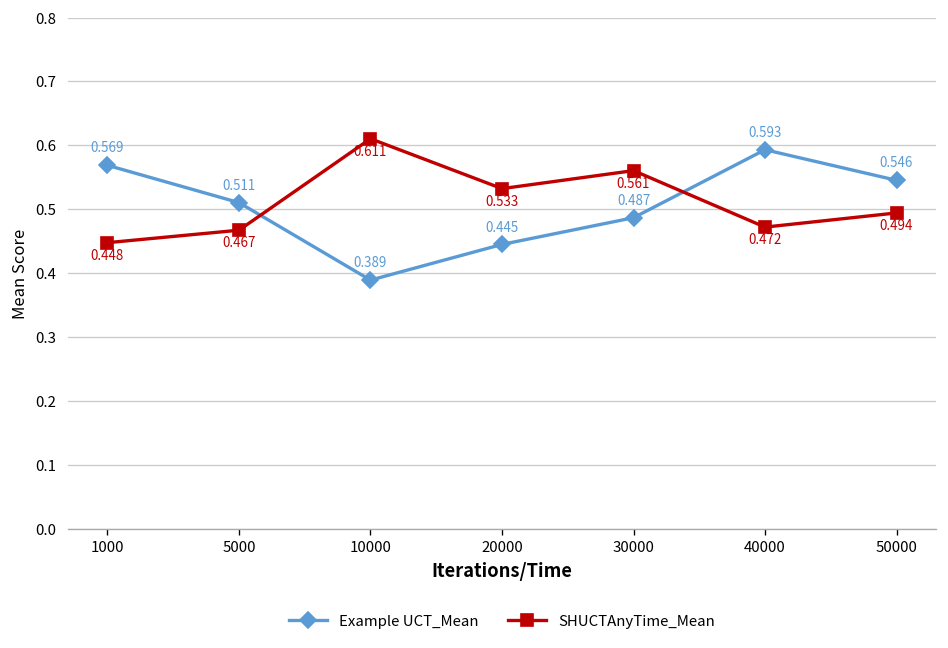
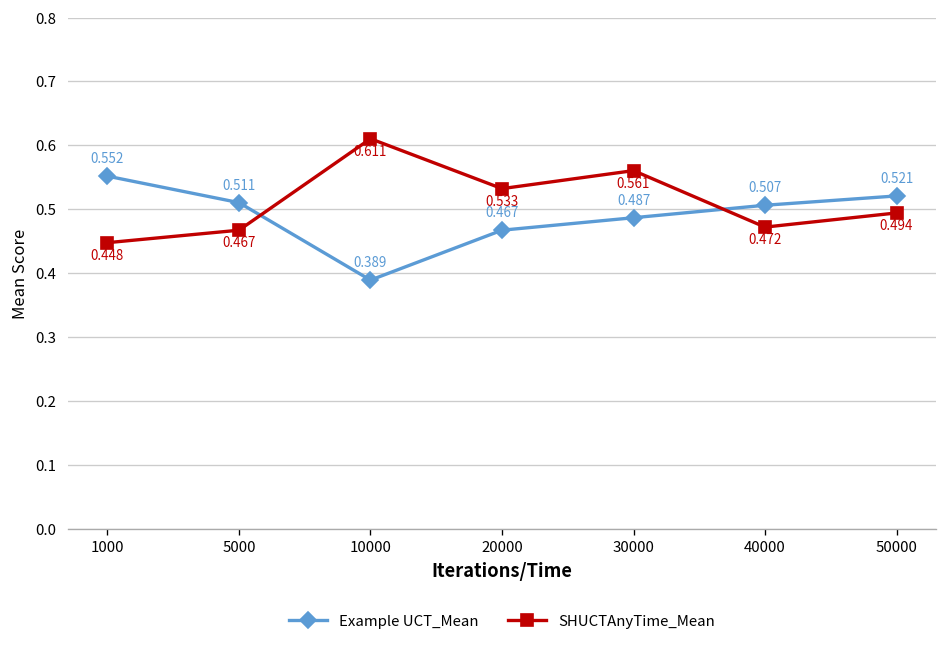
Example UCT_Mean, 1000: 0.569 -> 0.552
Example UCT_Mean, 20000: 0.445 -> 0.467
Example UCT_Mean, 40000: 0.593 -> 0.507
Example UCT_Mean, 50000: 0.546 -> 0.521
